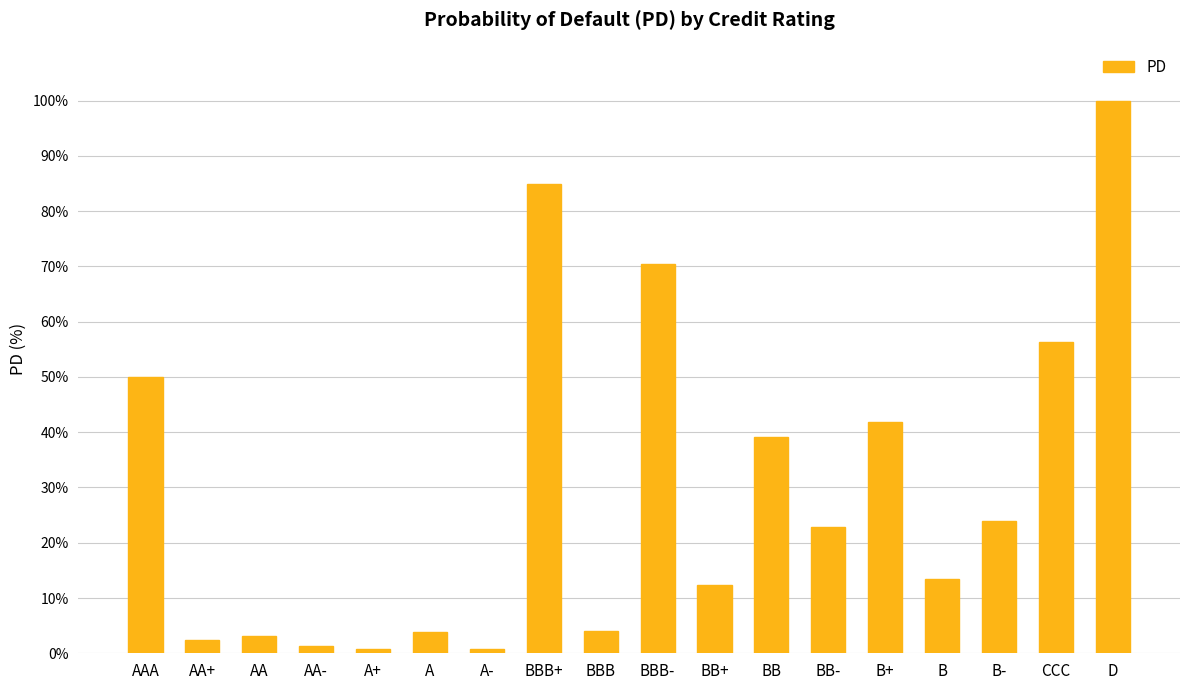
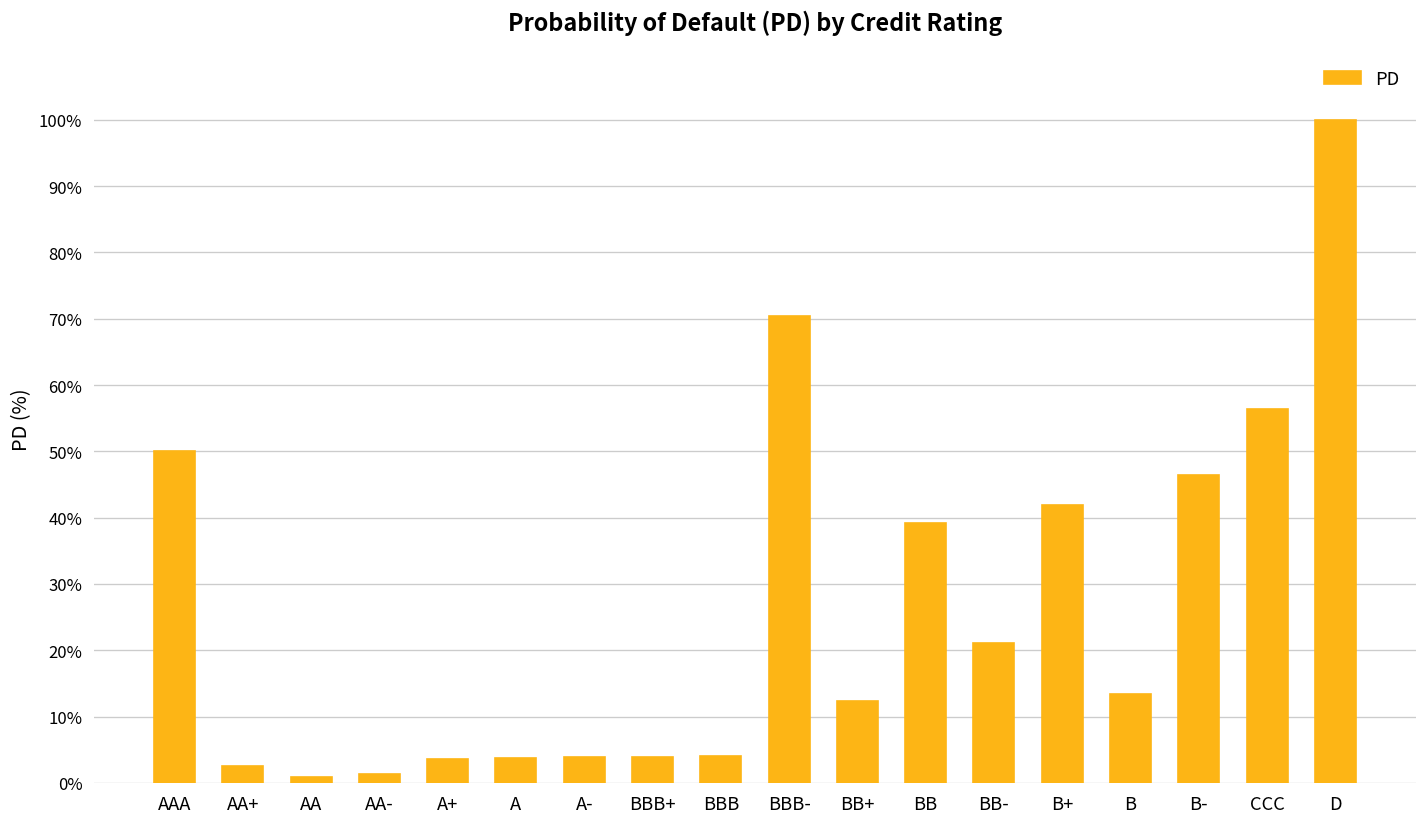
AA: 3% -> 1%
A+: 1% -> 4%
A-: 1% -> 4%
BBB+: 85% -> 4%
BB-: 23% -> 21%
B-: 24% -> 46%
